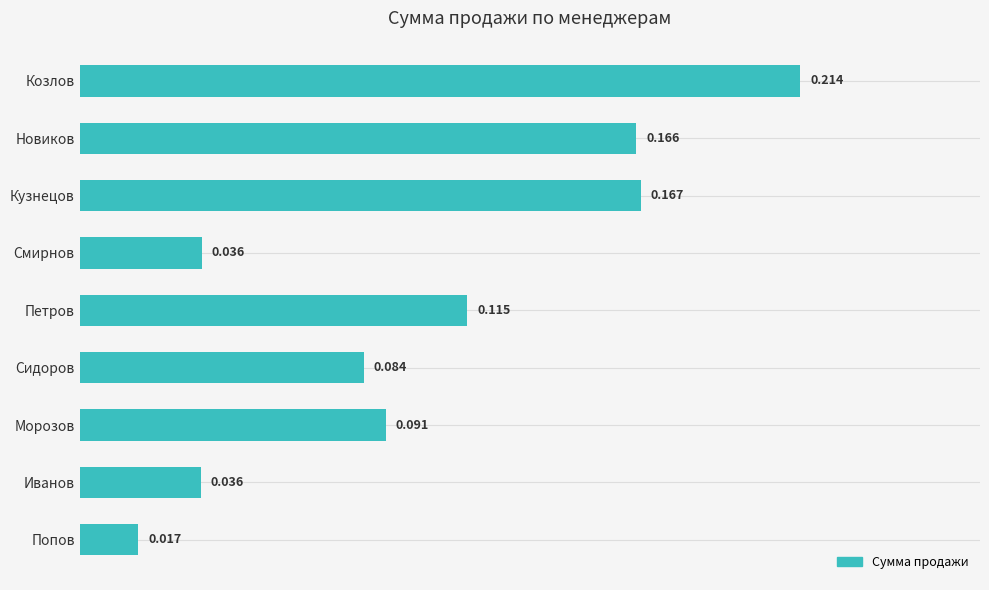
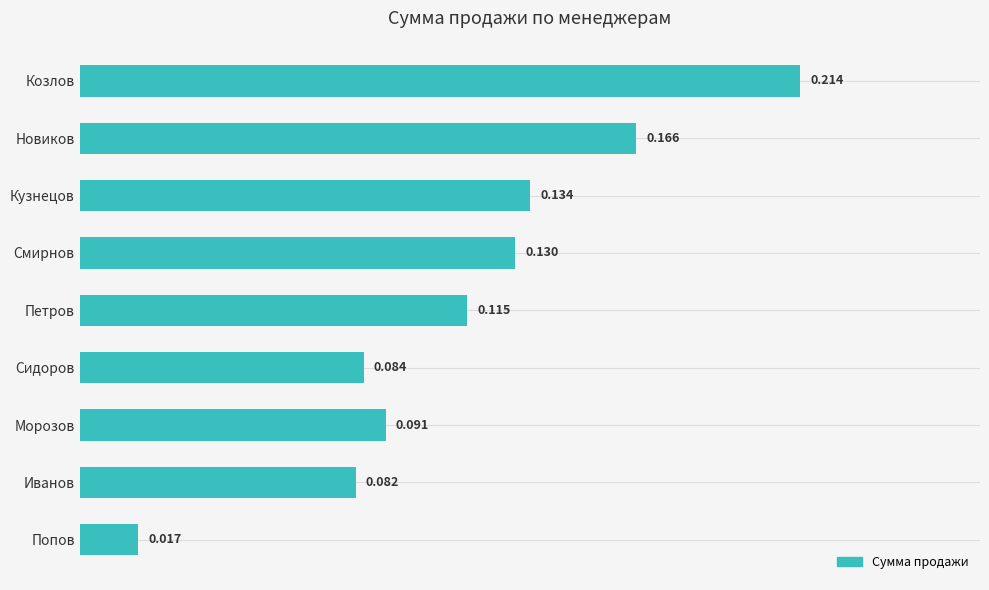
Кузнецов: 0.167 -> 0.134
Смирнов: 0.036 -> 0.130
Иванов: 0.036 -> 0.082
